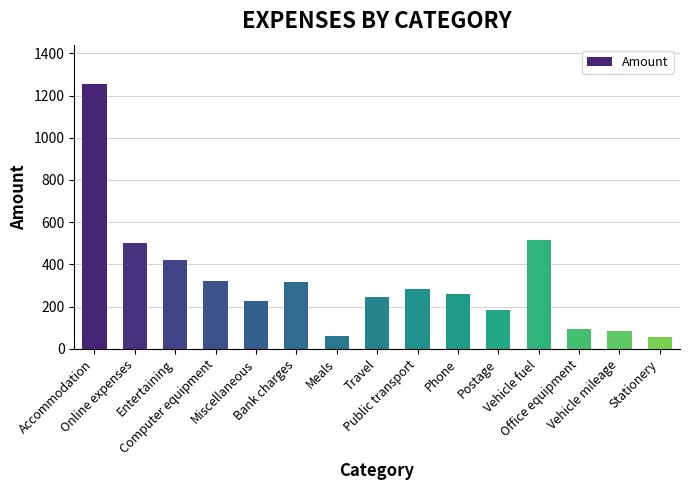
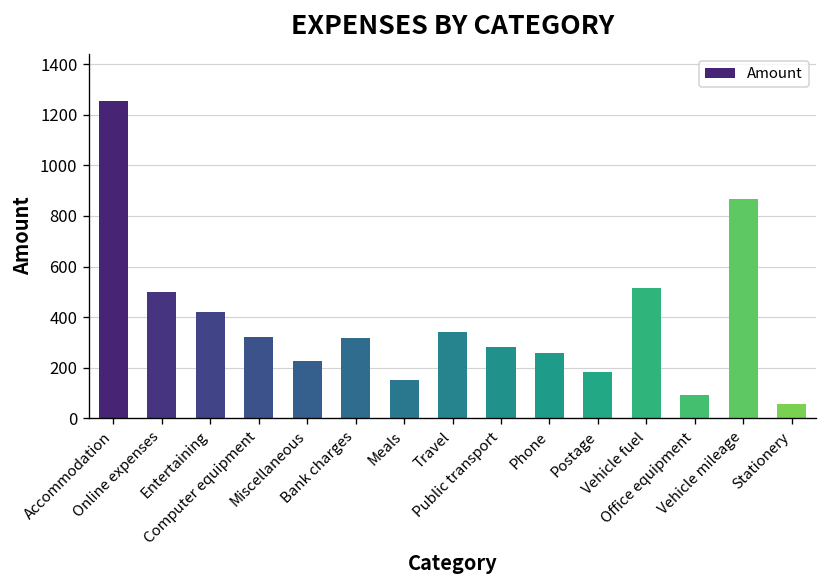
Meals: 60 -> 150
Travel: 250 -> 340
Vehicle mileage: 80 -> 870
